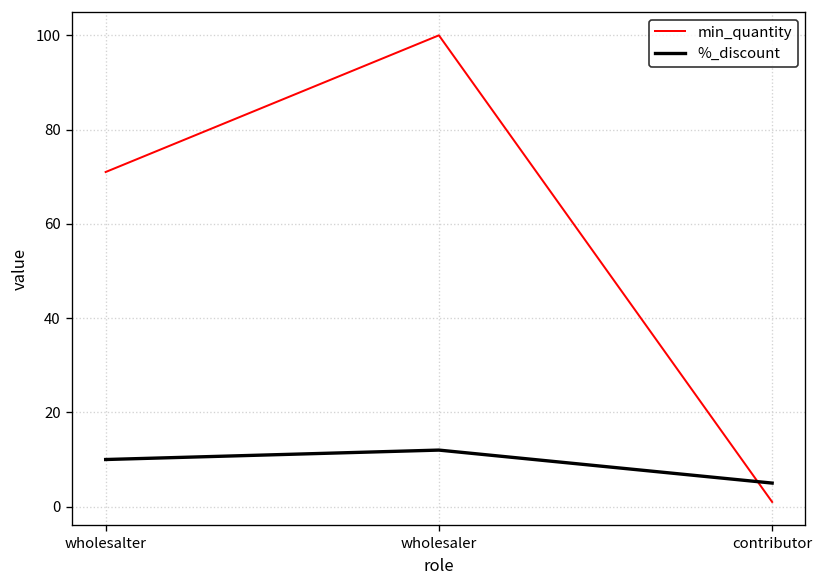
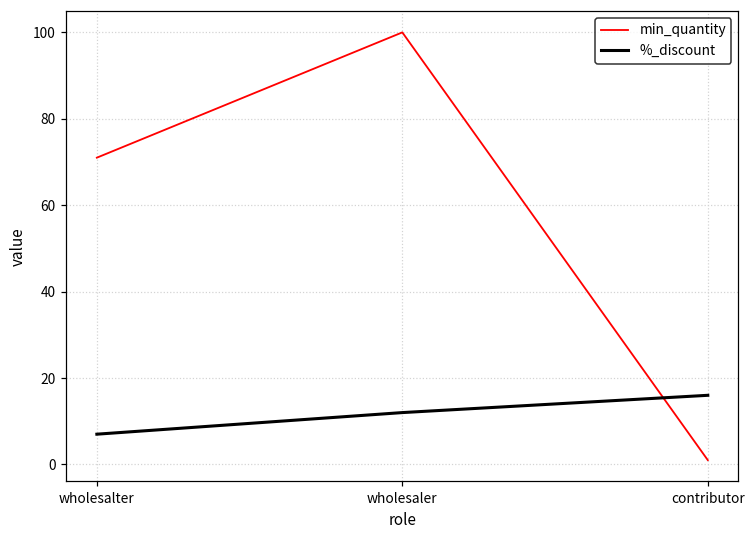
%_discount, wholesalter: 10 -> 7
%_discount, contributor: 5 -> 16
